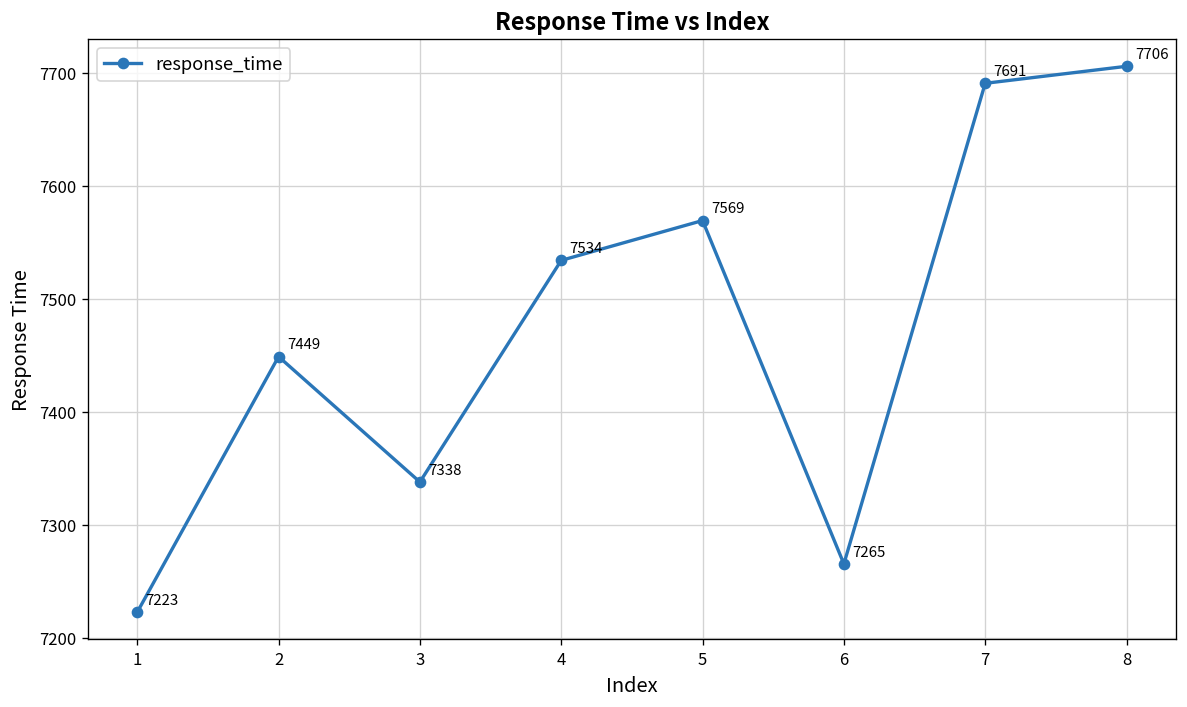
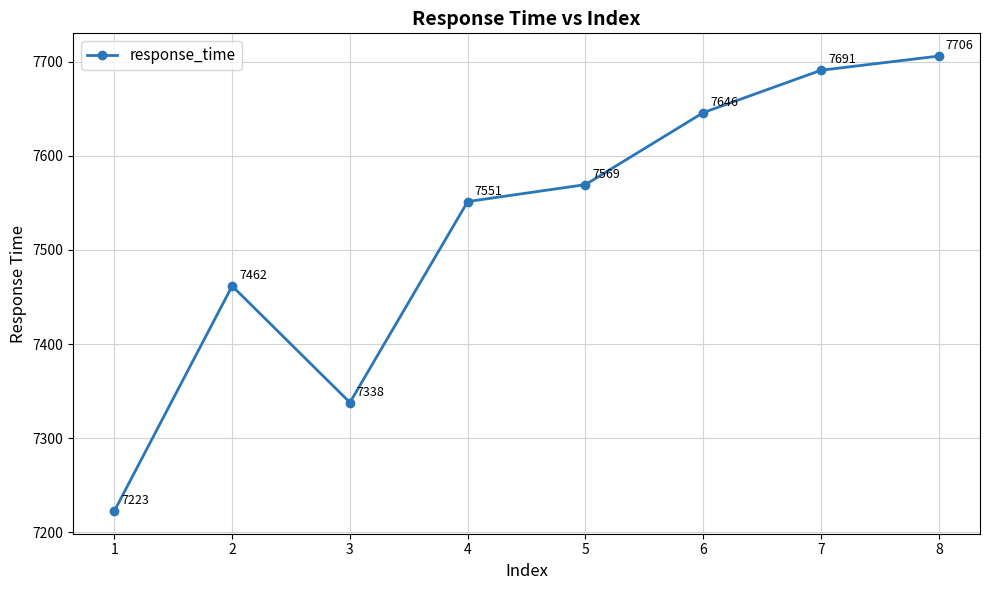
2: 7449 -> 7462
4: 7534 -> 7551
6: 7265 -> 7646
